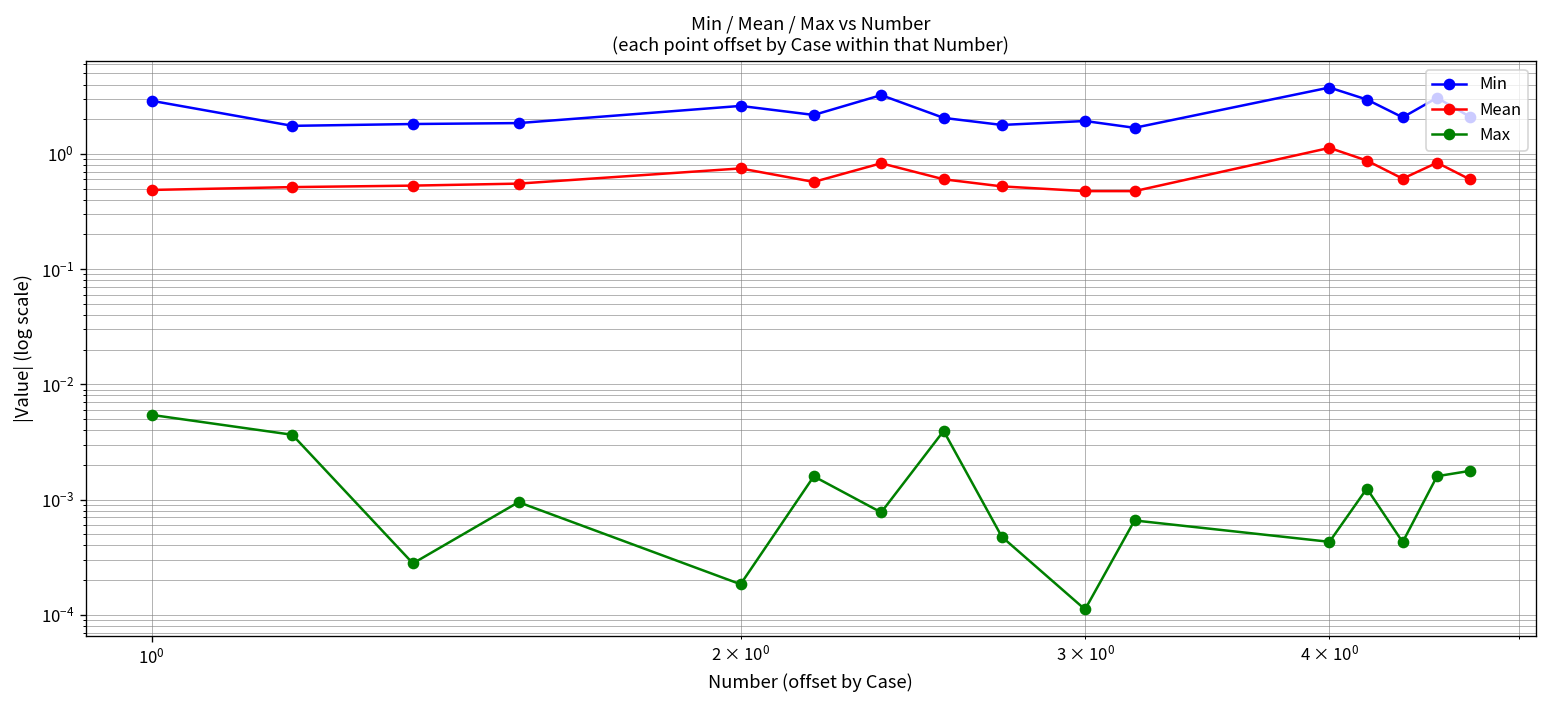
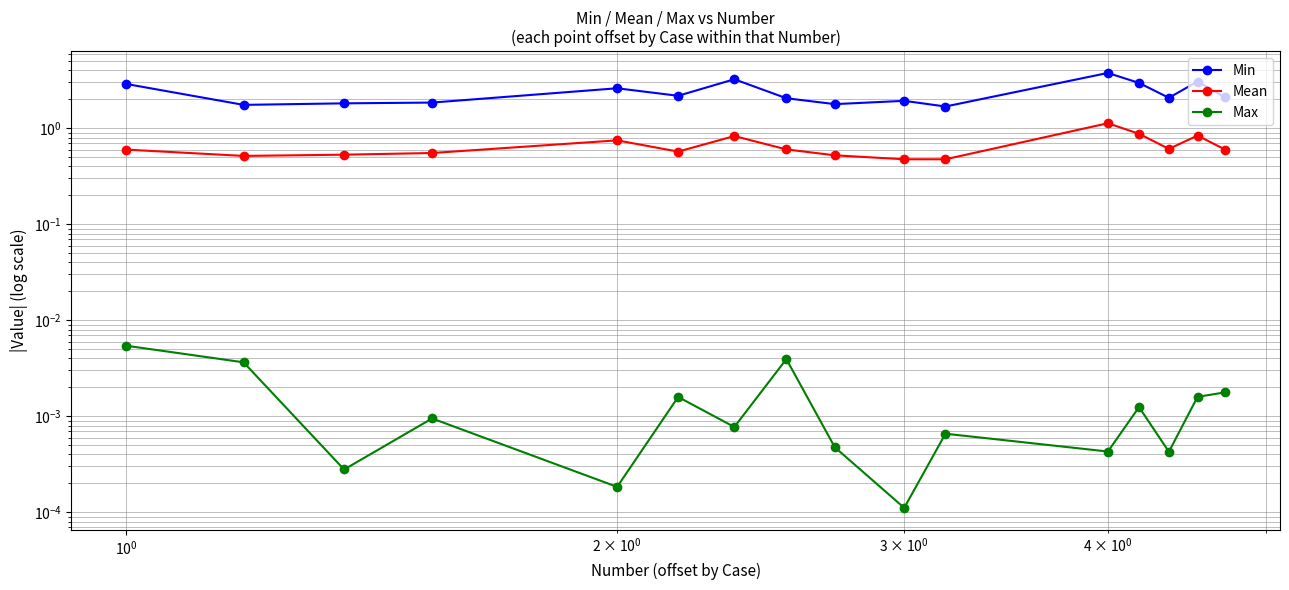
Mean, 10^0: 0.5 -> 0.6
